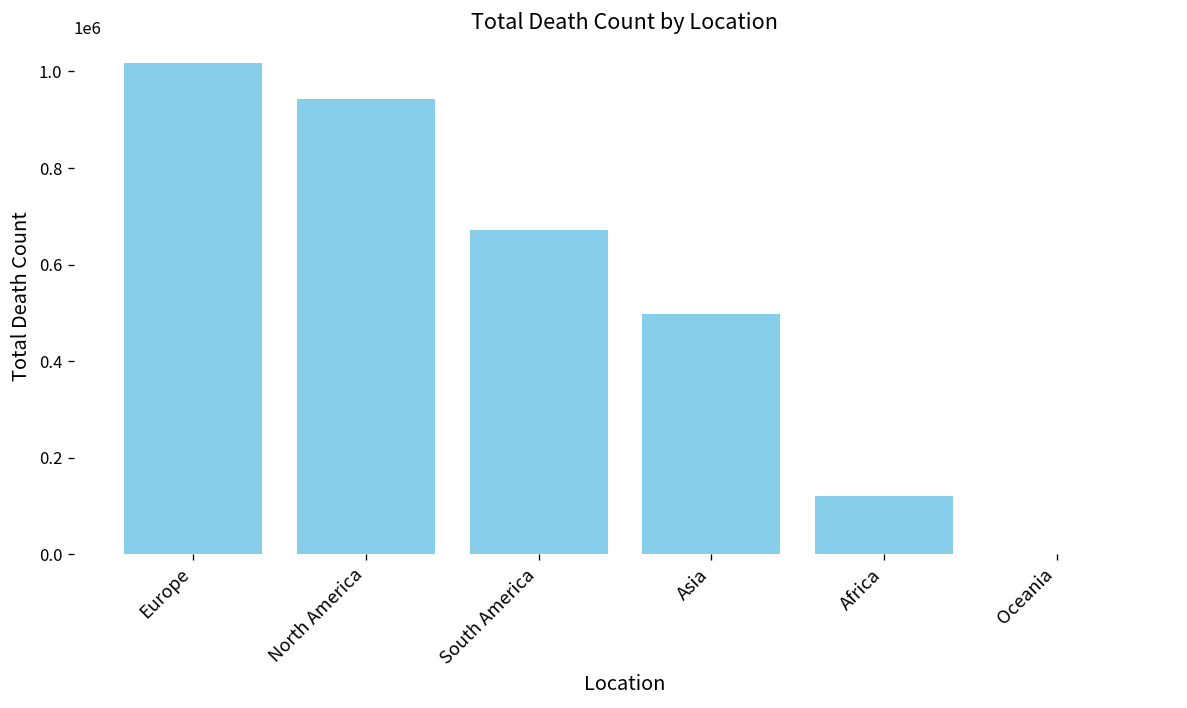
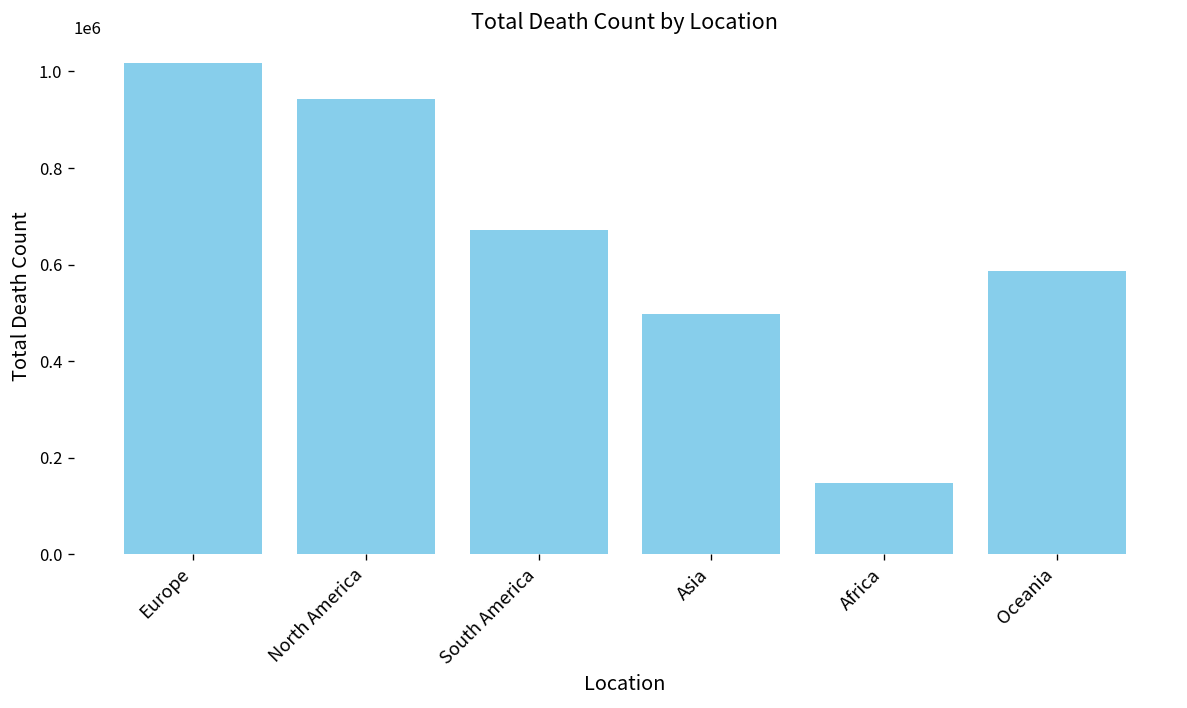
Africa: 120000 -> 150000
Oceania: 0 -> 590000
